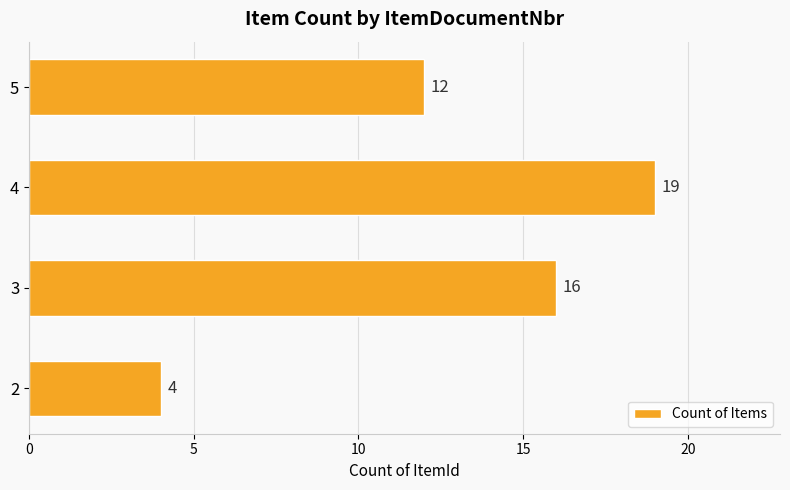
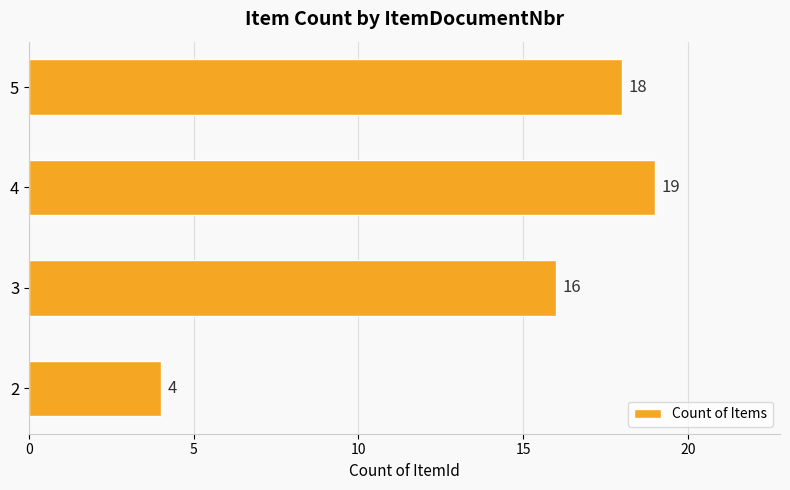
5: 12 -> 18
